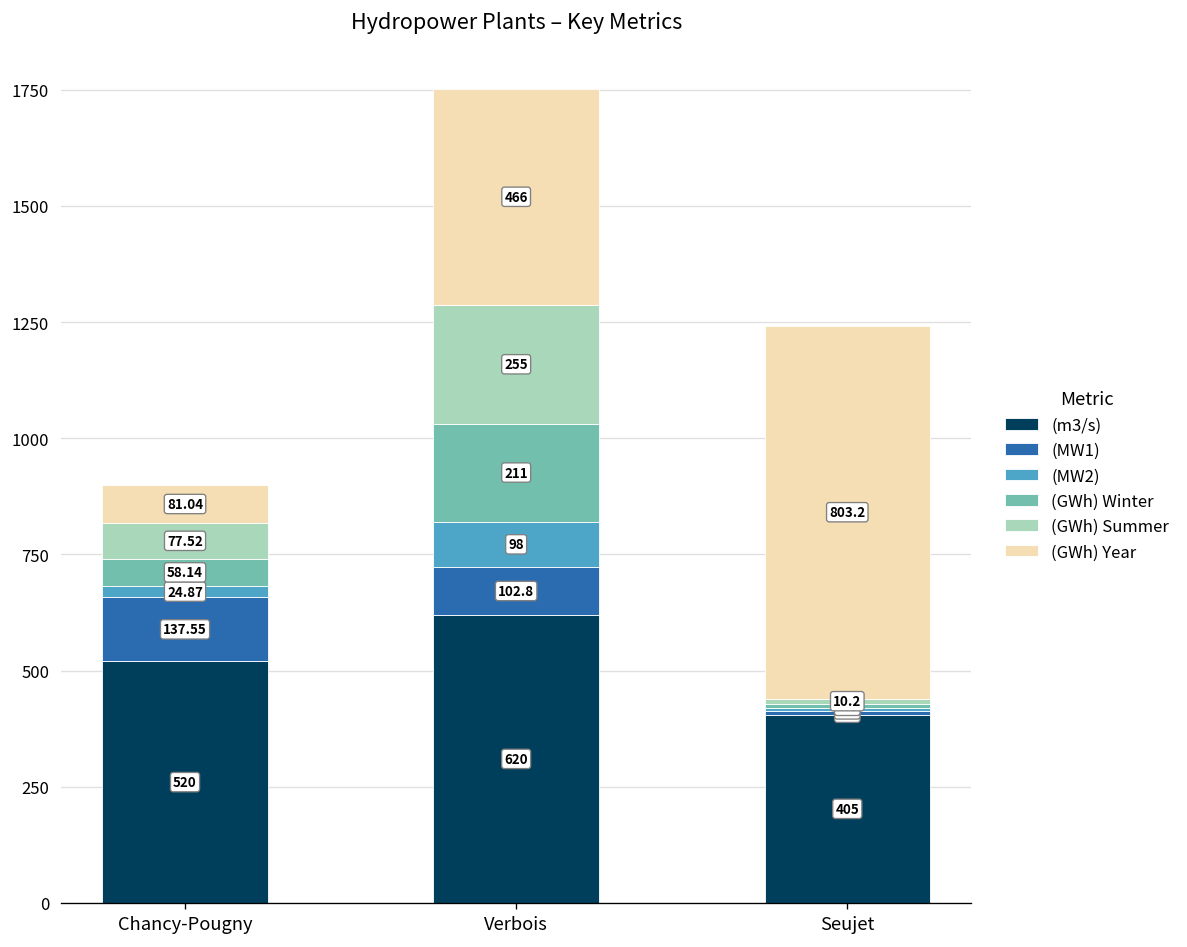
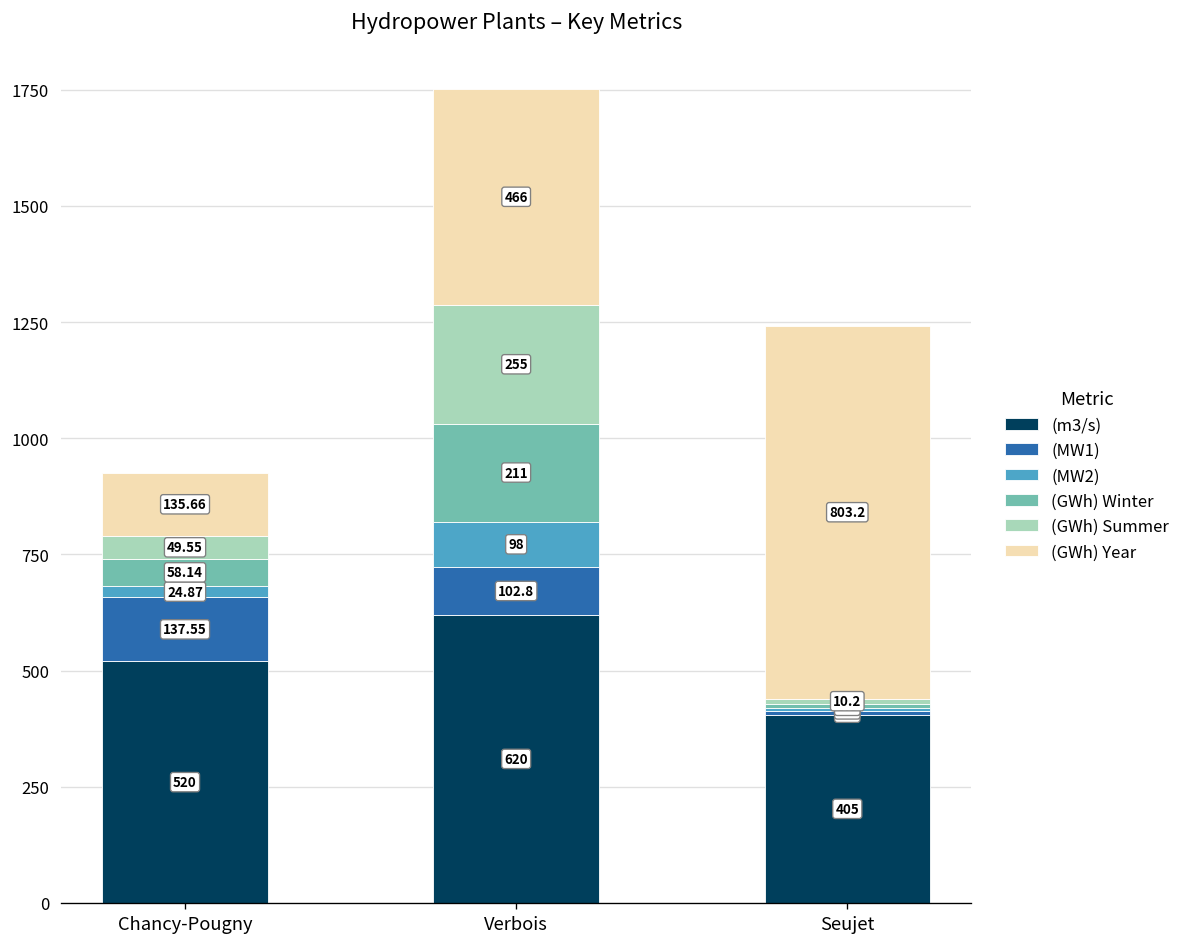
(GWh) Summer, Chancy-Pougny: 77.52 -> 49.55
(GWh) Year, Chancy-Pougny: 81.04 -> 135.66
